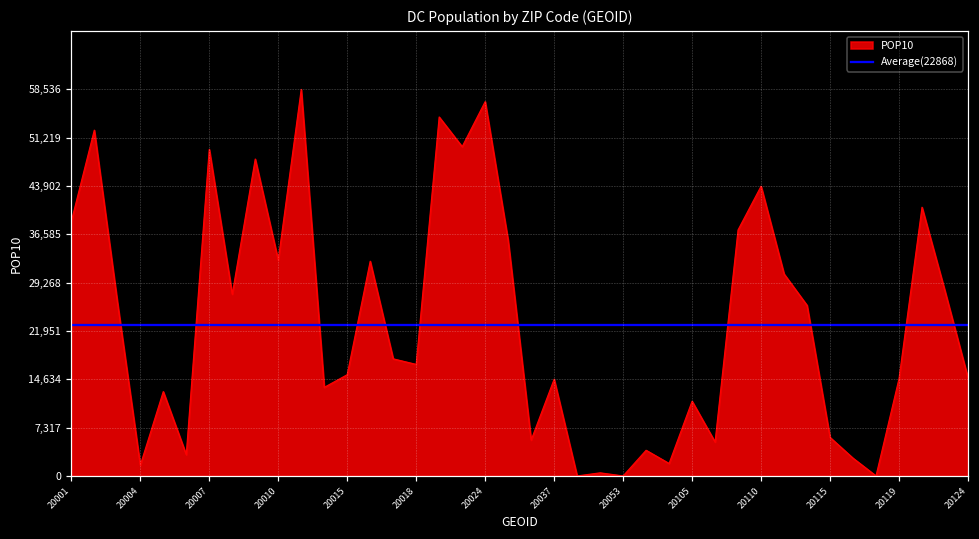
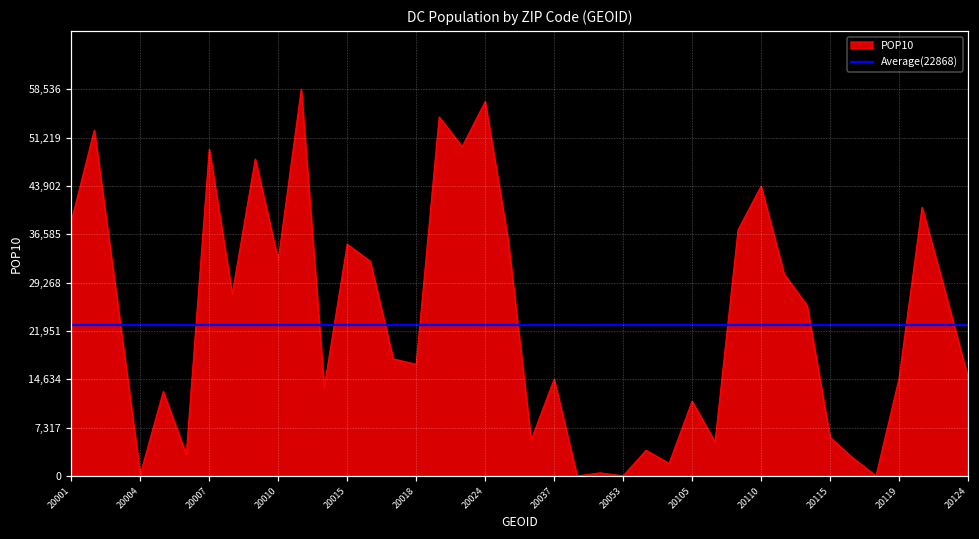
20004: 2,000 -> 0
20015: 15,000 -> 35,000
